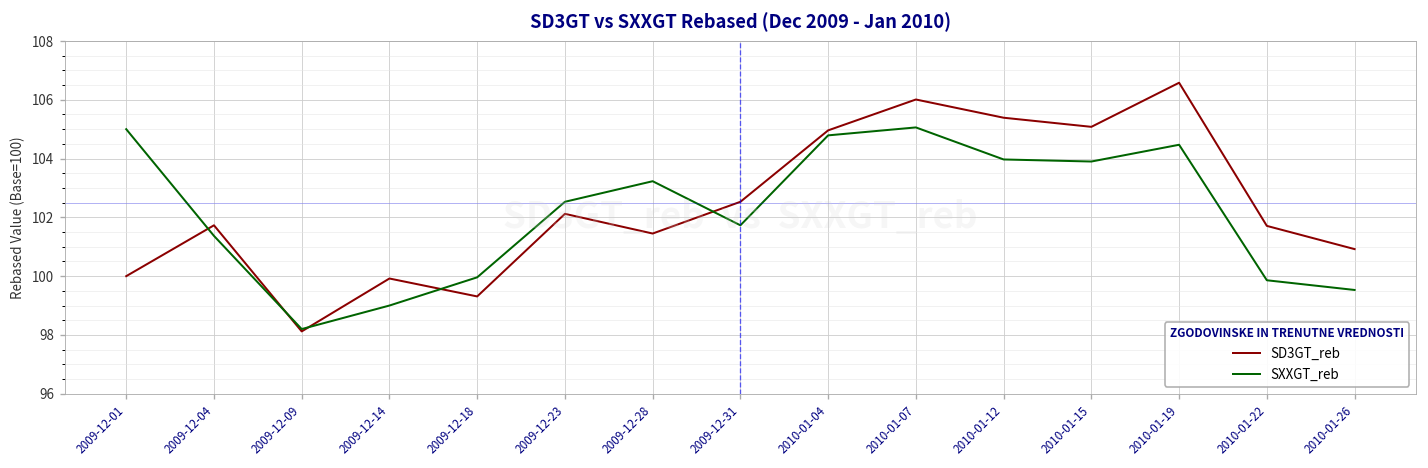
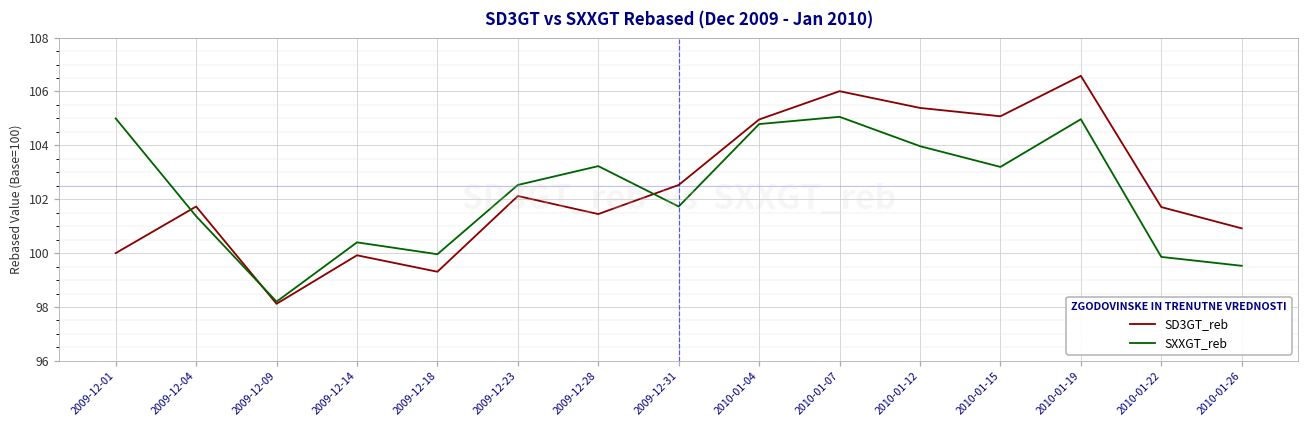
SXXGT_reb, 2009-12-14: 99.0 -> 100.4
SXXGT_reb, 2010-01-15: 103.9 -> 103.2
SXXGT_reb, 2010-01-19: 104.5 -> 105.0
